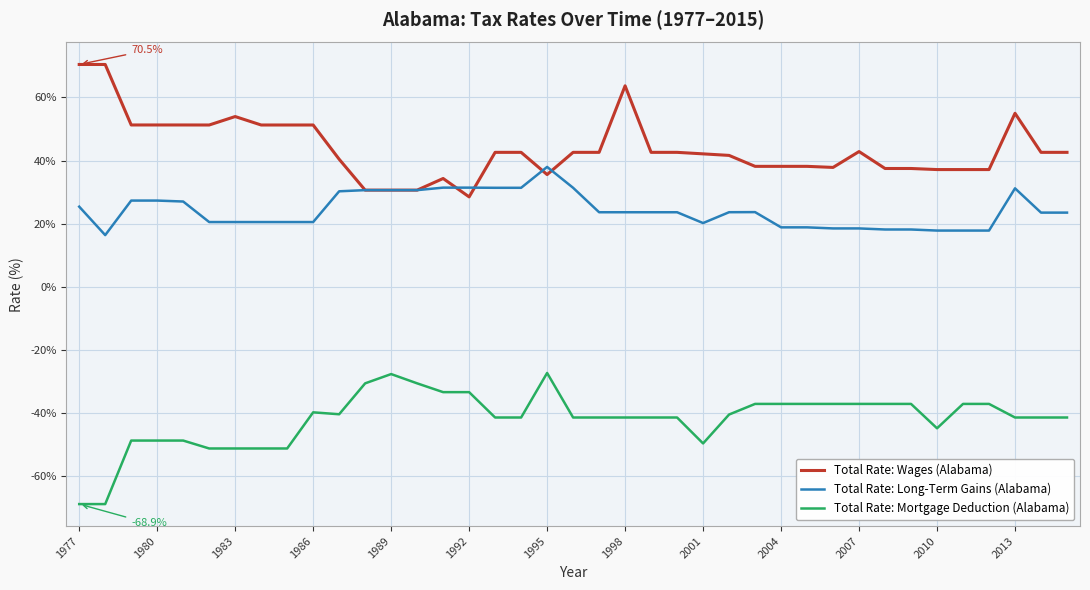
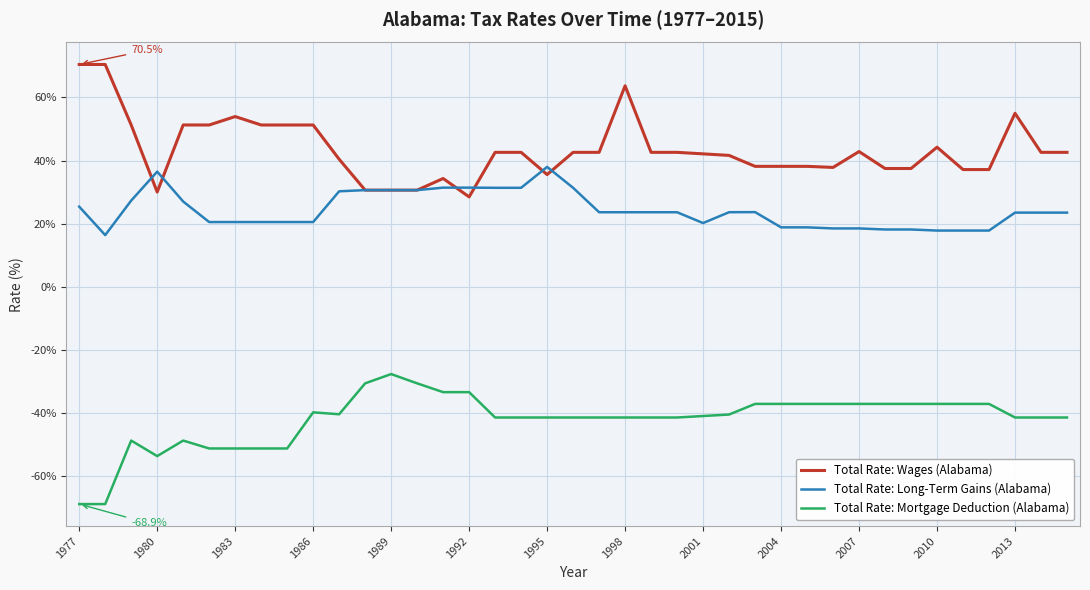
Total Rate: Wages (Alabama), 1980: 51% -> 30%
Total Rate: Long-Term Gains (Alabama), 1980: 27% -> 36%
Total Rate: Mortgage Deduction (Alabama), 1980: -49% -> -54%
Total Rate: Mortgage Deduction (Alabama), 1995: -27% -> -41%
Total Rate: Mortgage Deduction (Alabama), 2001: -50% -> -41%
Total Rate: Wages (Alabama), 2010: 37% -> 44%
Total Rate: Mortgage Deduction (Alabama), 2010: -45% -> -37%
Total Rate: Long-Term Gains (Alabama), 2013: 31% -> 24%
